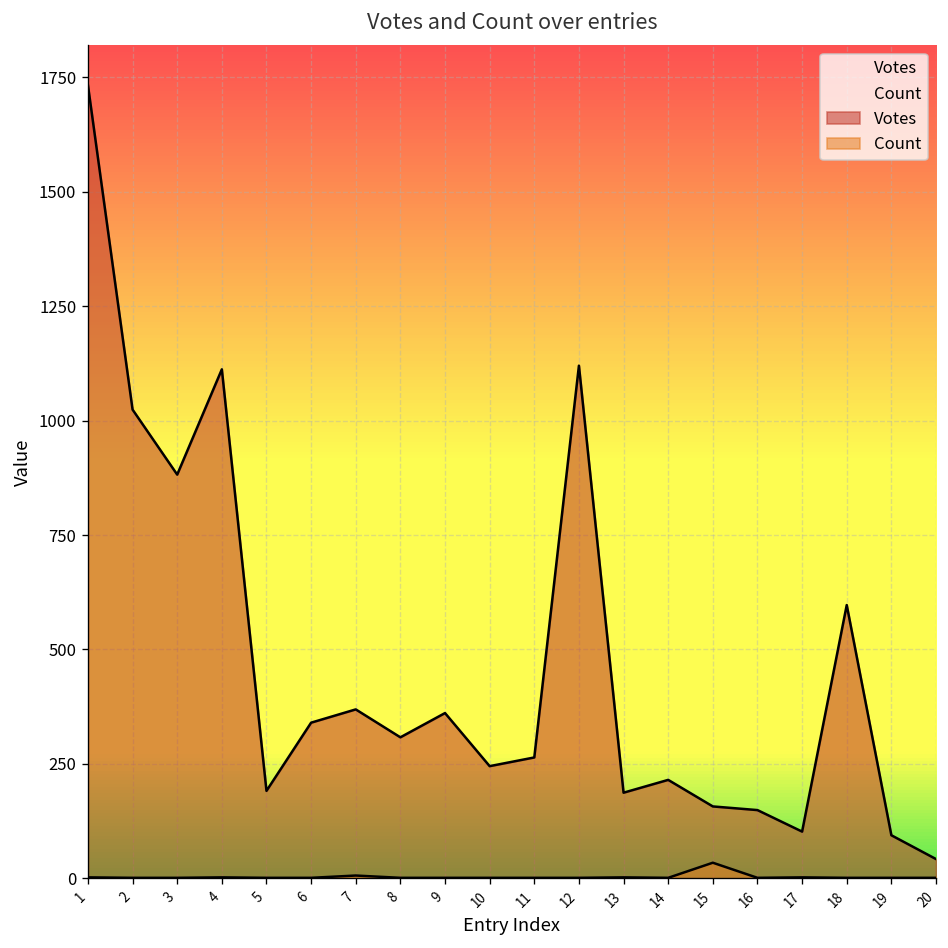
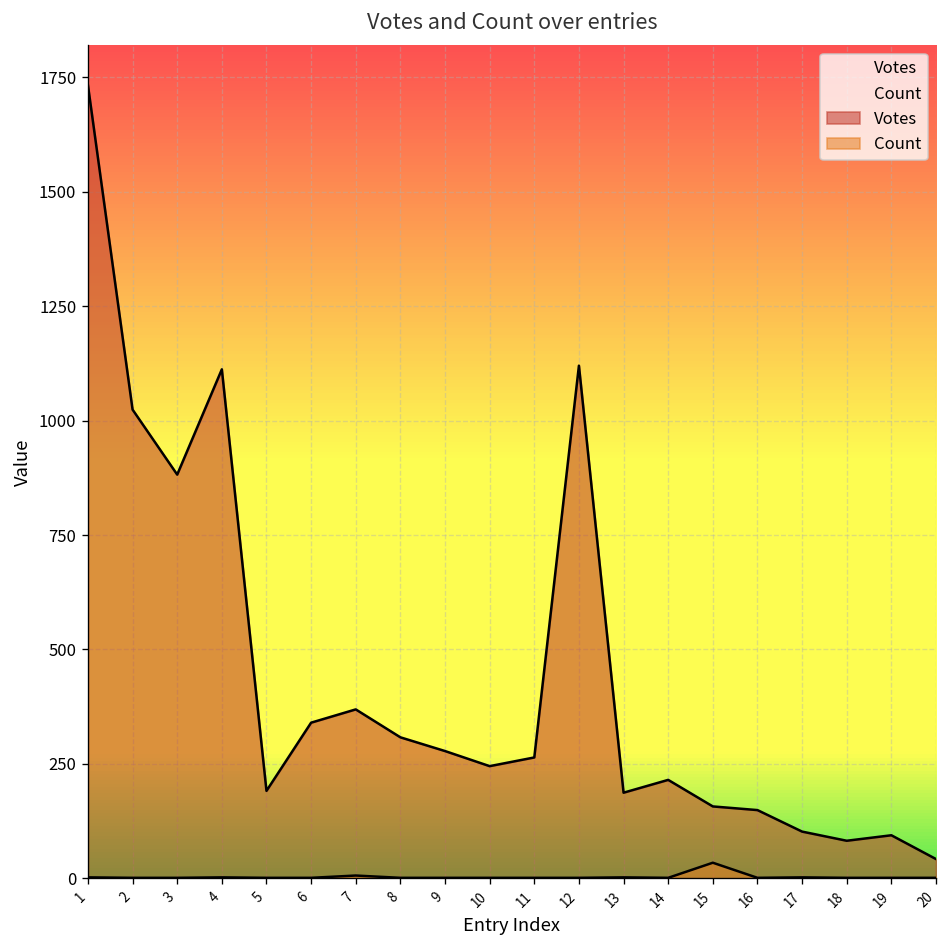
Votes, 9: 360 -> 280
Votes, 18: 600 -> 80
